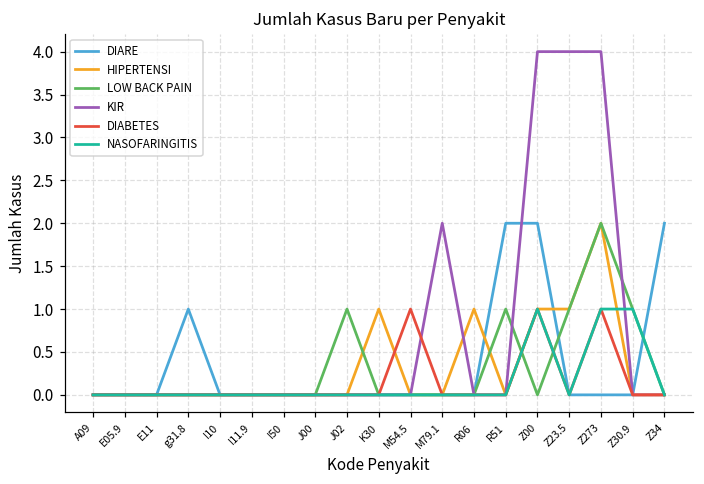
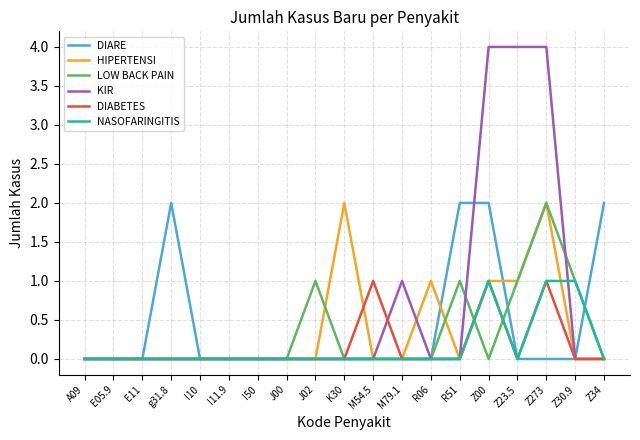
DIARE, g31.8: 1 -> 2
HIPERTENSI, K30: 1 -> 2
KIR, M79.1: 2 -> 1
